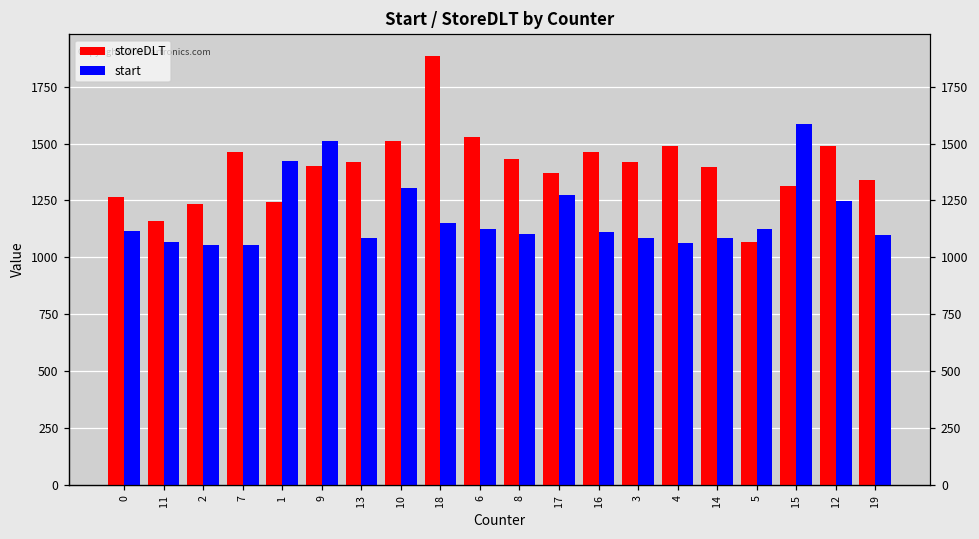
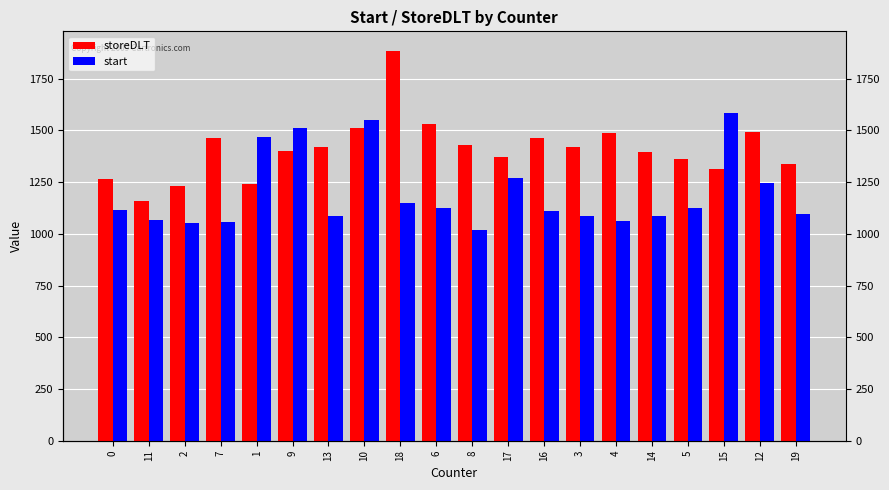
start, 1: 1430 -> 1470
start, 10: 1310 -> 1550
start, 8: 1100 -> 1020
storeDLT, 5: 1070 -> 1360
